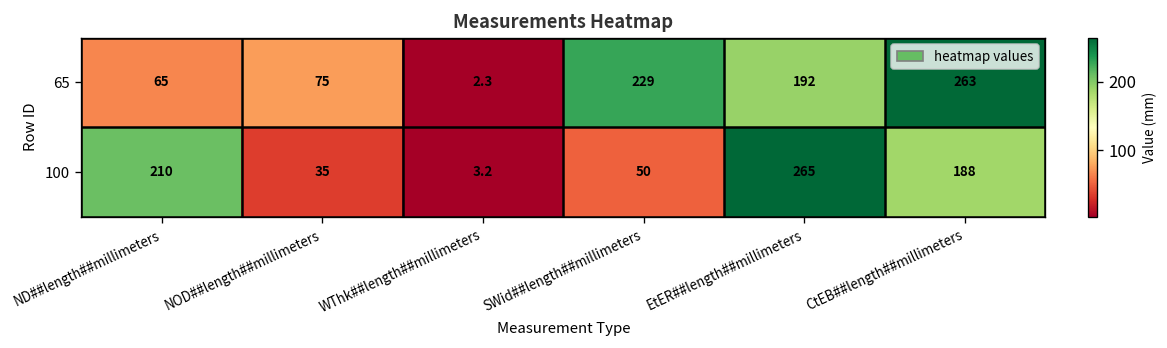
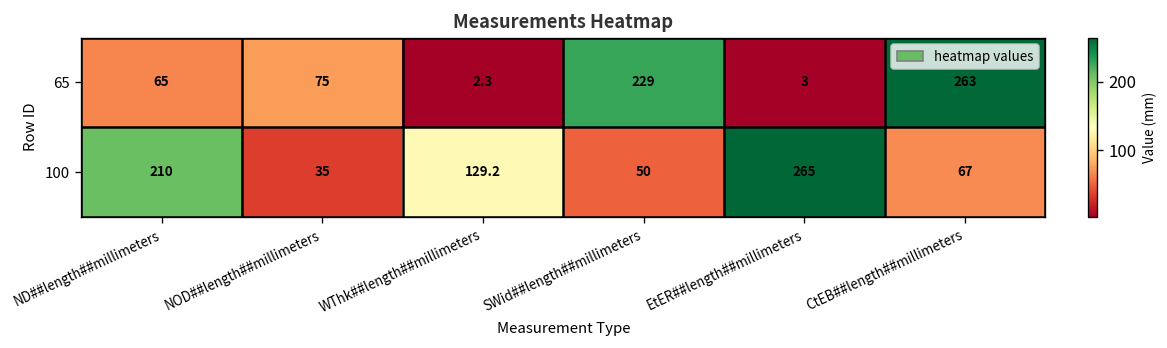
65, EtER##length##millimeters: 192 -> 3
100, WThk##length##millimeters: 3.2 -> 129.2
100, CtEB##length##millimeters: 188 -> 67
